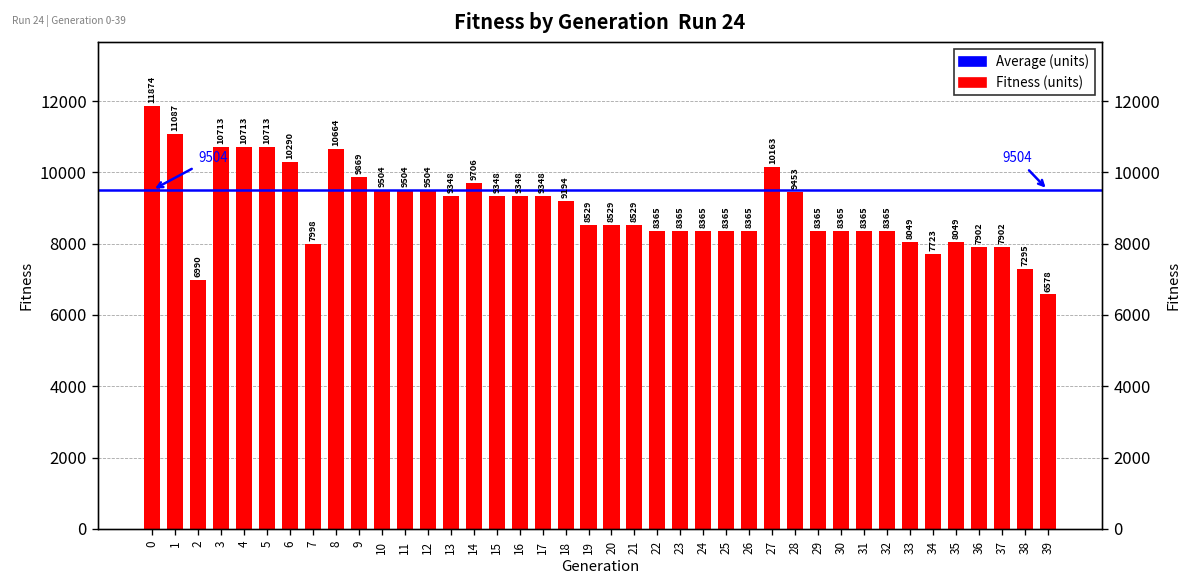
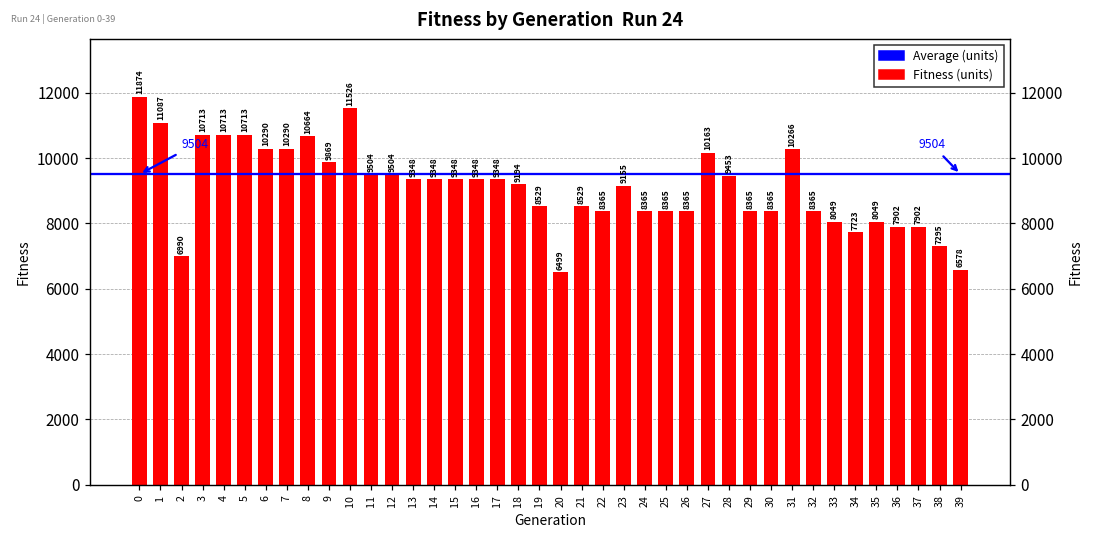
7: 7998 -> 10290
10: 9504 -> 11526
14: 9706 -> 9348
20: 8529 -> 6499
23: 8365 -> 9155
31: 8365 -> 10266
